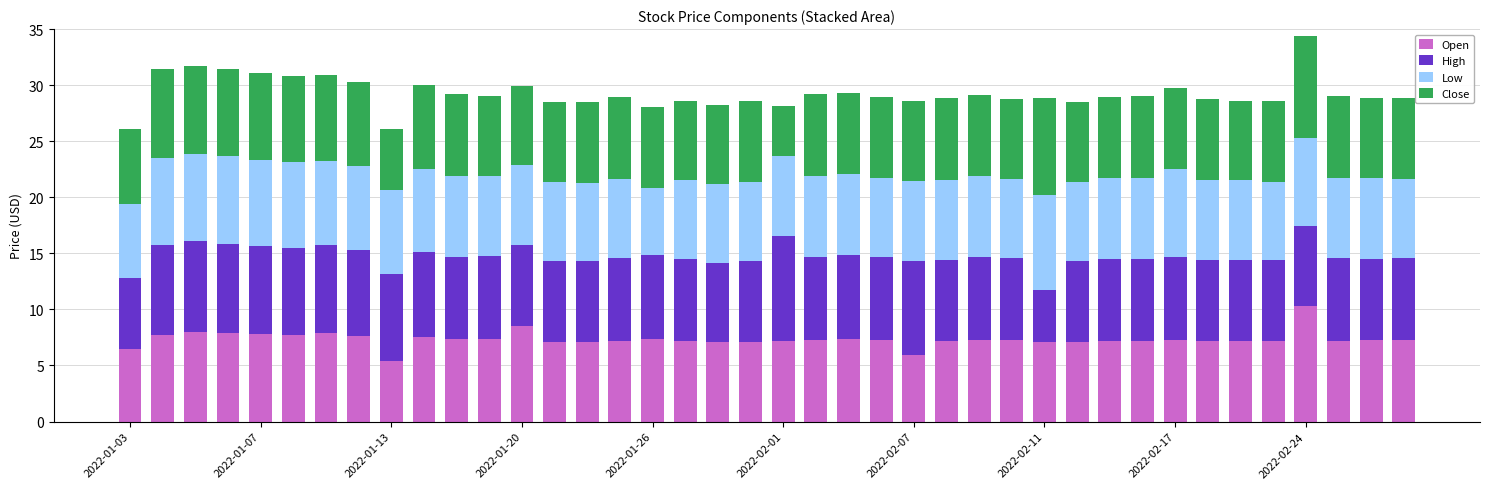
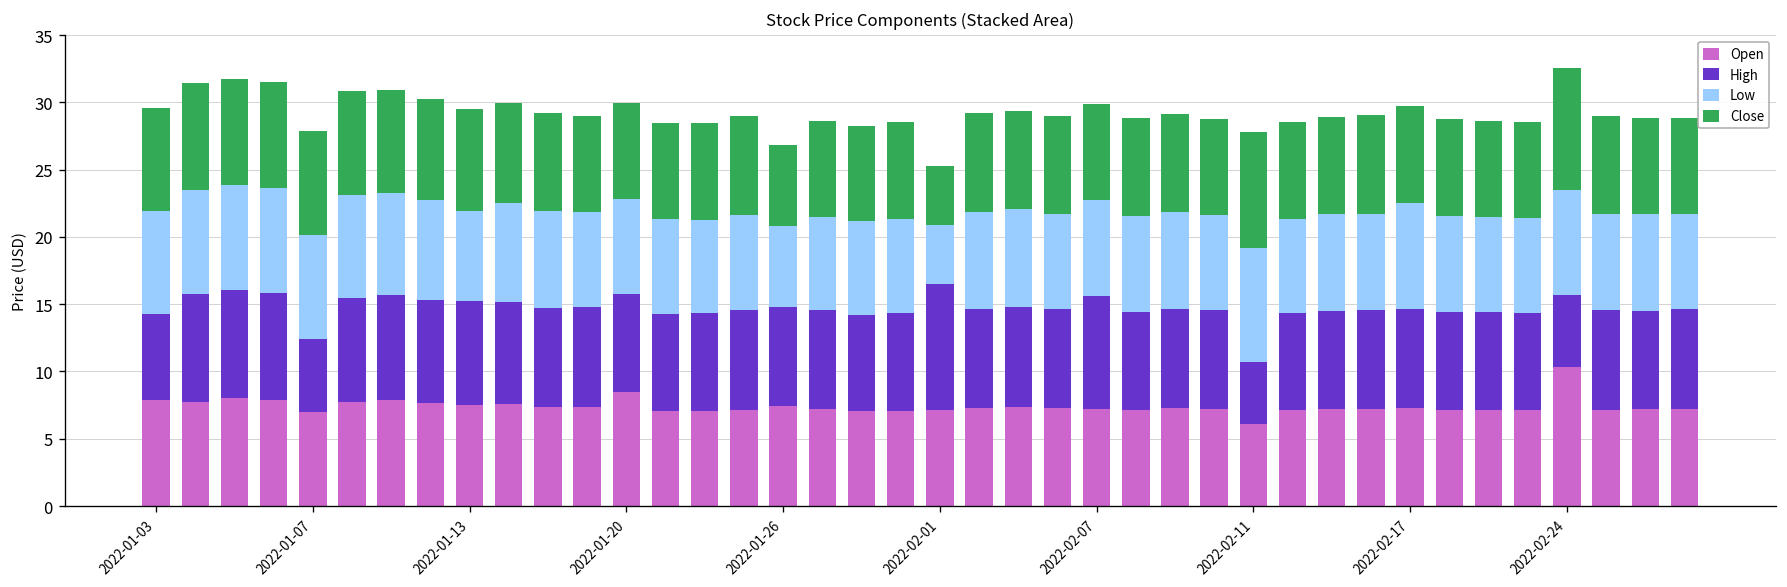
Open, 2022-01-03: 6.4 -> 7.9
Low, 2022-01-03: 6.6 -> 7.6
Close, 2022-01-03: 6.7 -> 7.7
Open, 2022-01-07: 7.8 -> 7.0
High, 2022-01-07: 7.8 -> 5.4
Open, 2022-01-13: 5.4 -> 7.5
Low, 2022-01-13: 7.5 -> 6.7
Close, 2022-01-13: 5.5 -> 7.6
Close, 2022-01-26: 7.2 -> 6.0
Low, 2022-02-01: 7.2 -> 4.4
Open, 2022-02-07: 5.9 -> 7.2
Open, 2022-02-11: 7.1 -> 6.1
High, 2022-02-24: 7.2 -> 5.4
